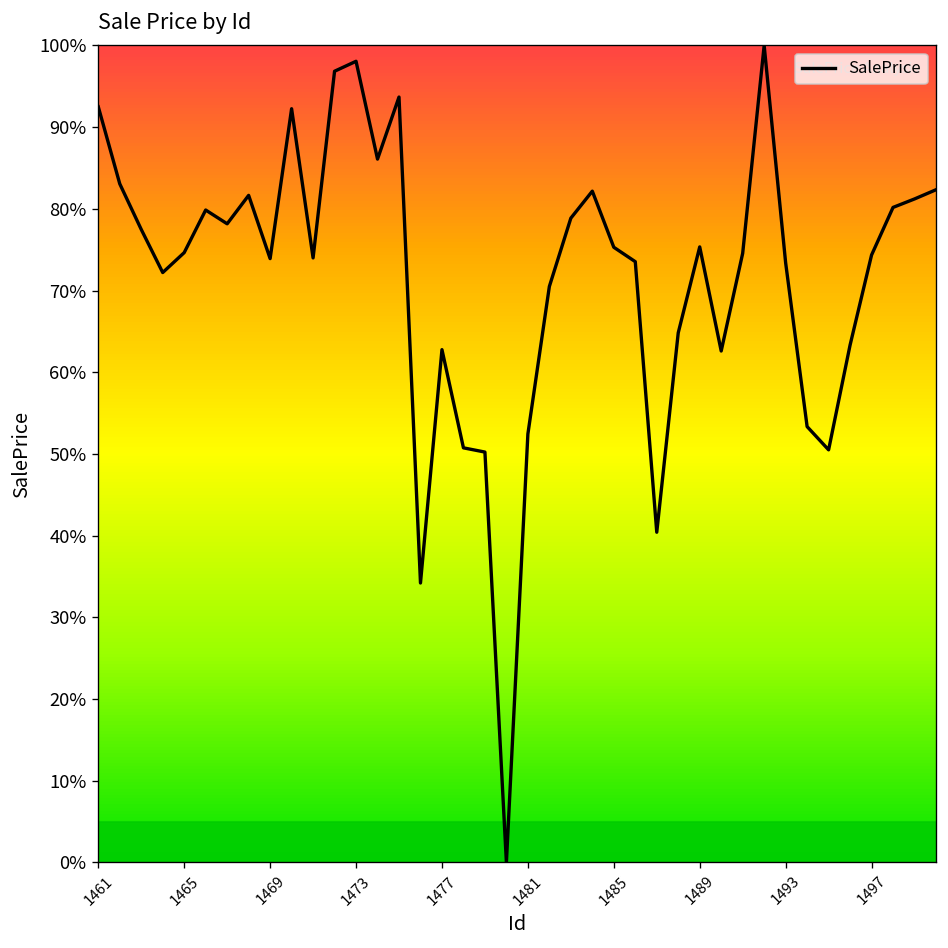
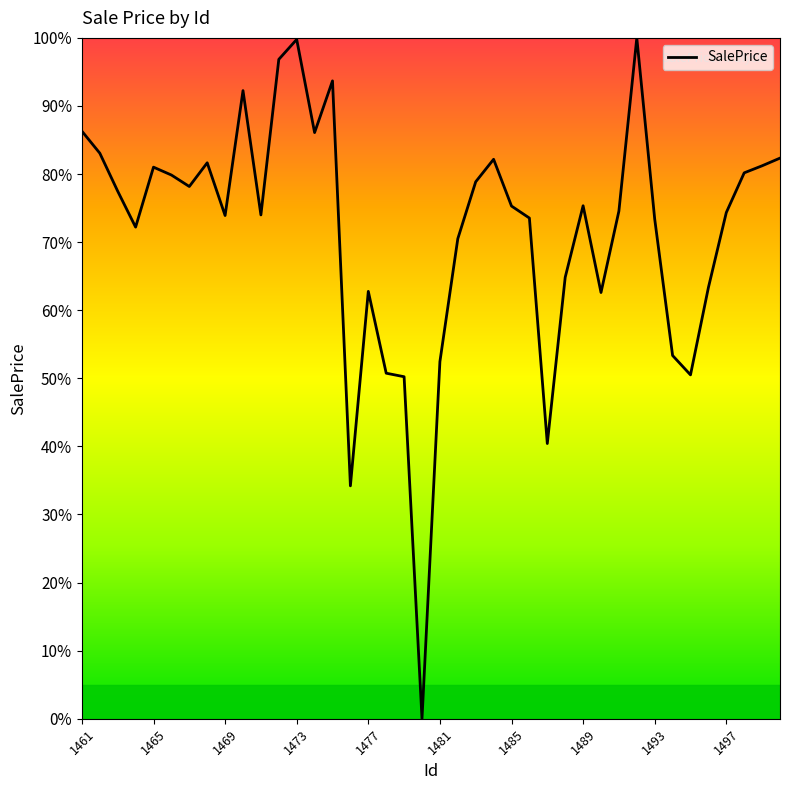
1461: 92% -> 86%
1465: 75% -> 81%
1473: 98% -> 100%
